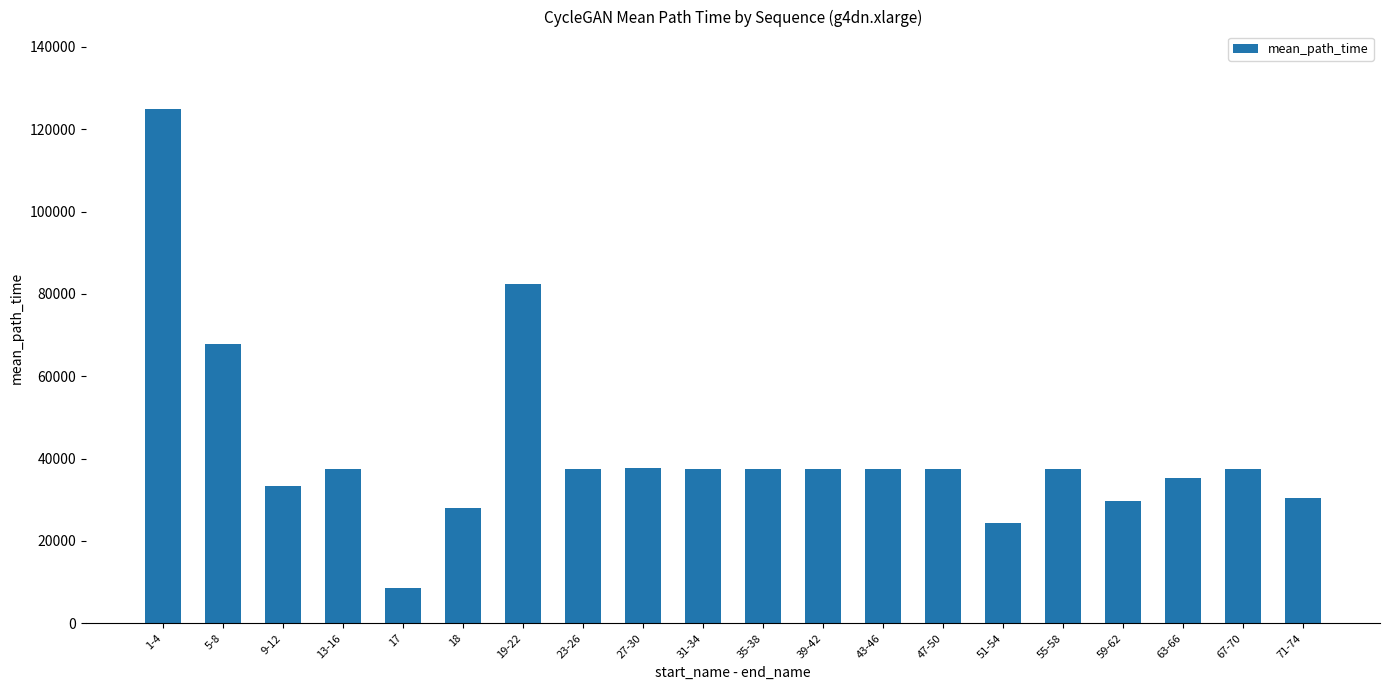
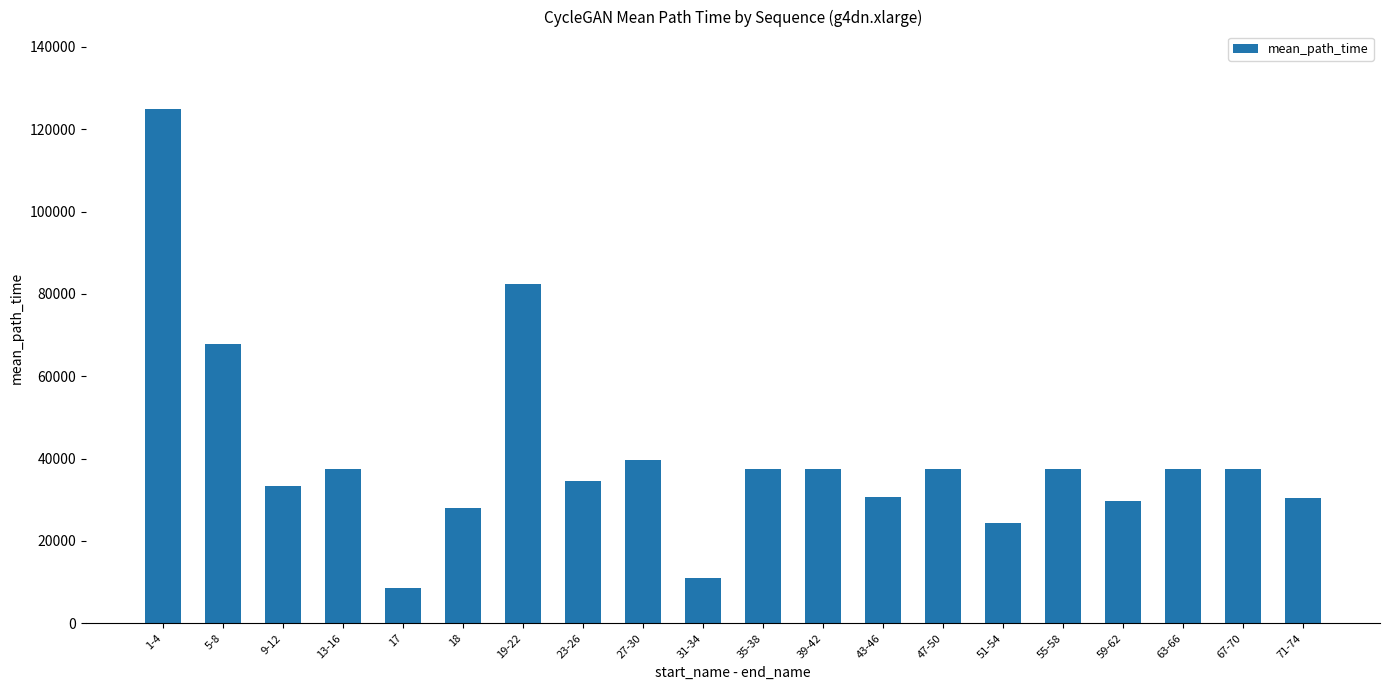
23-26: 37000 -> 35000
27-30: 38000 -> 40000
31-34: 37000 -> 11000
43-46: 38000 -> 31000
63-66: 35000 -> 37000
